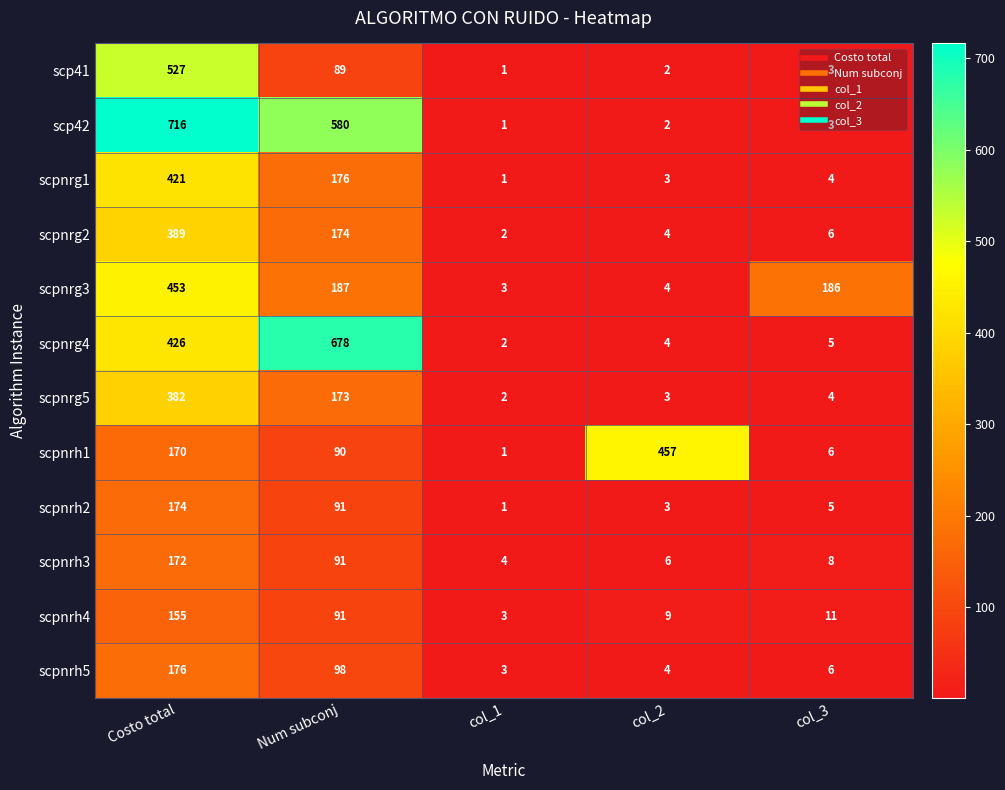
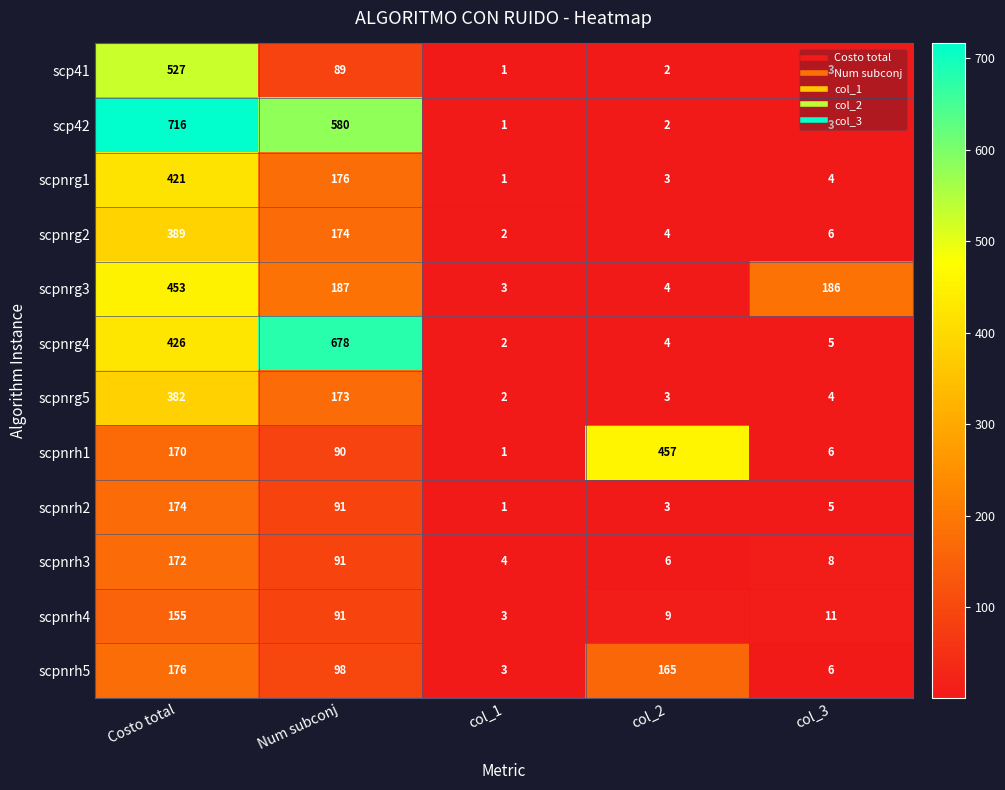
scpnrh5, col_2: 4 -> 165
